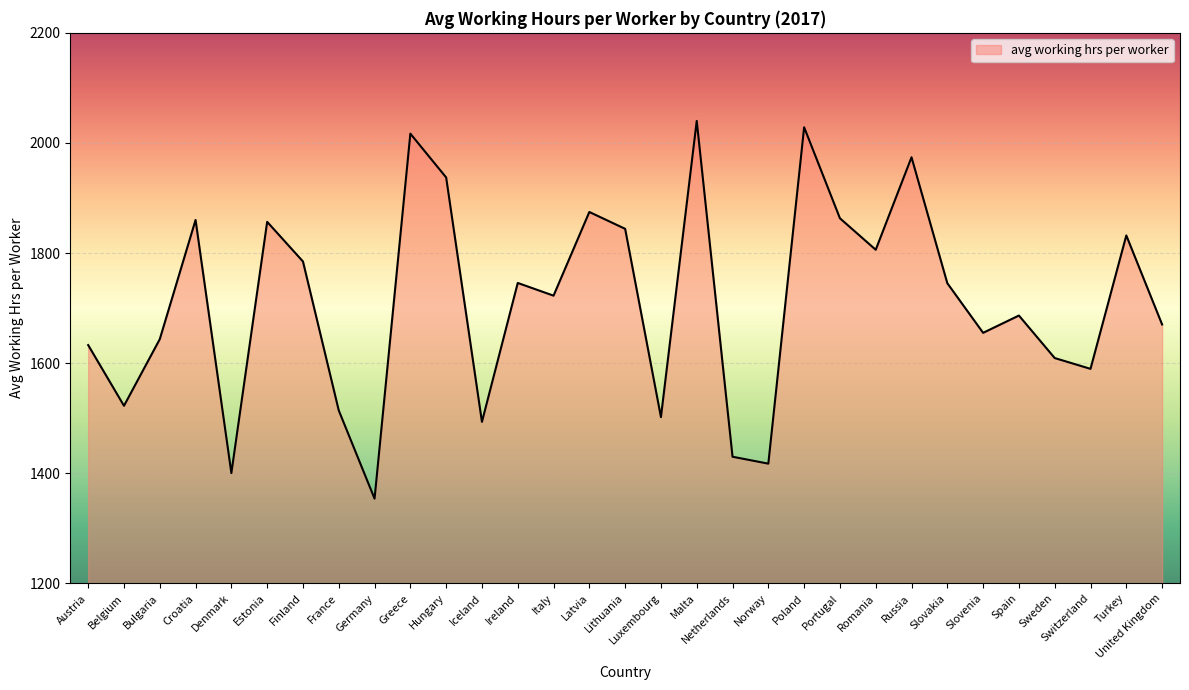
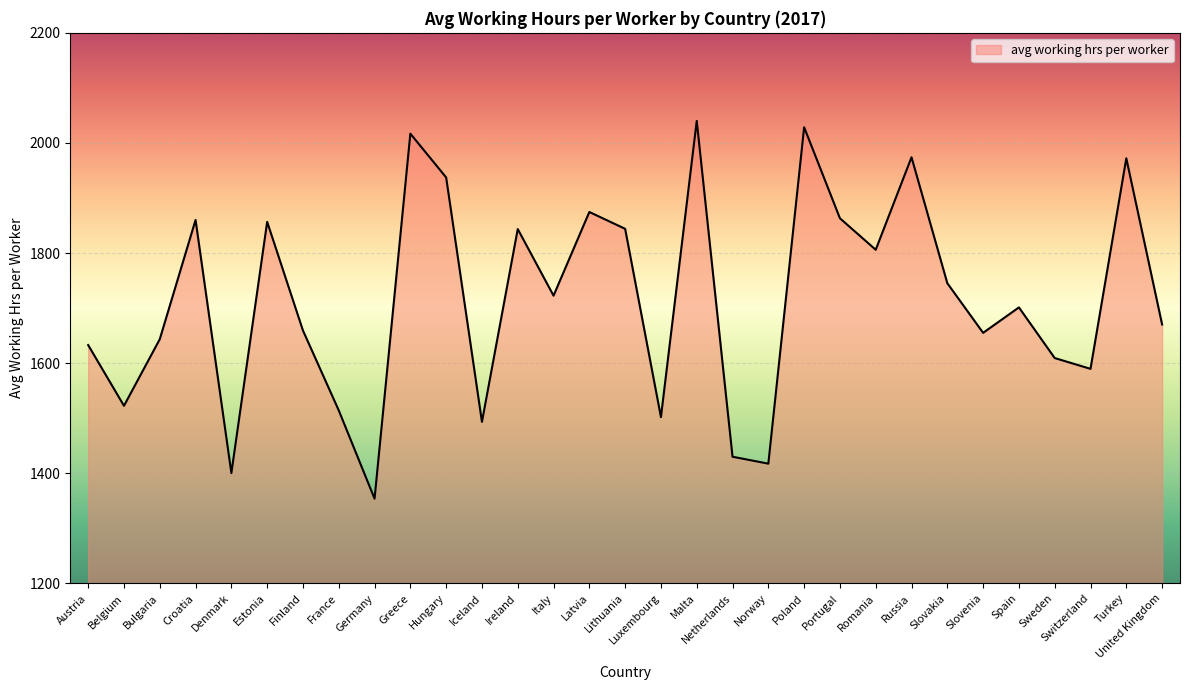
Finland: 1780 -> 1660
Ireland: 1750 -> 1840
Spain: 1690 -> 1700
Turkey: 1830 -> 1970
